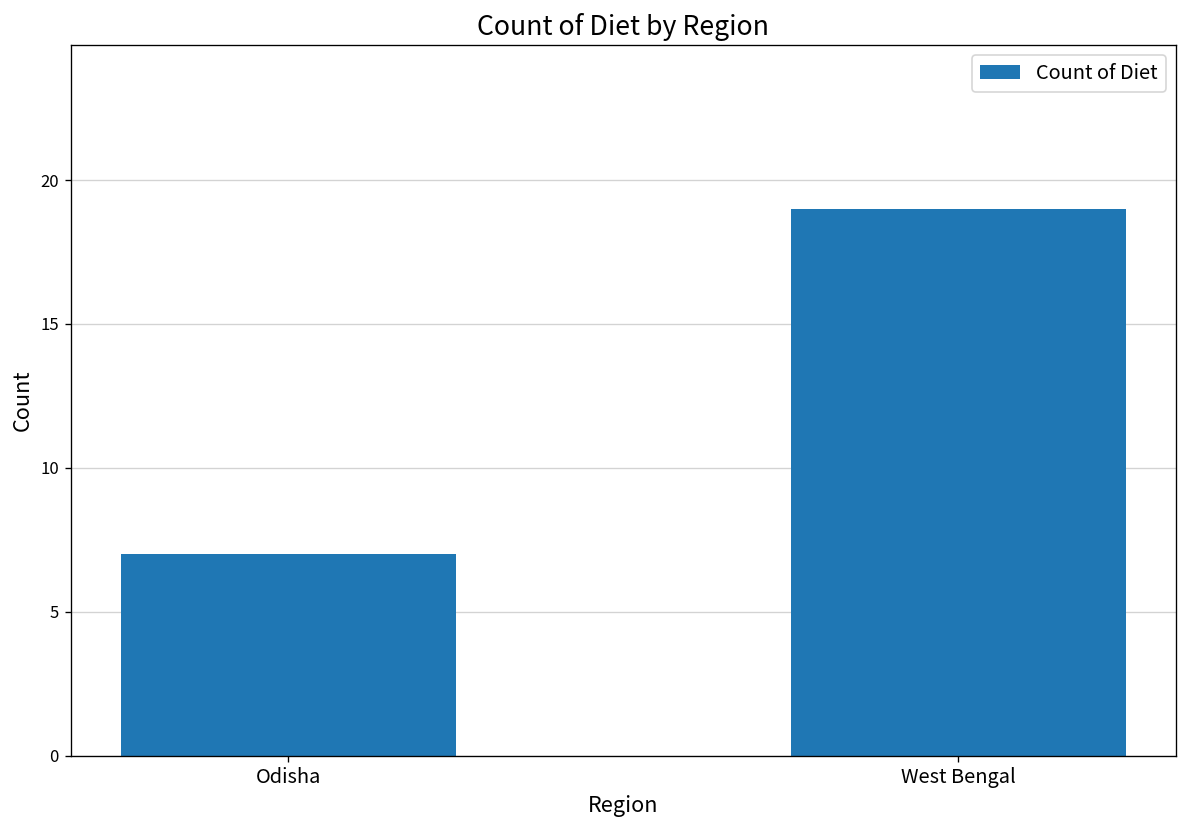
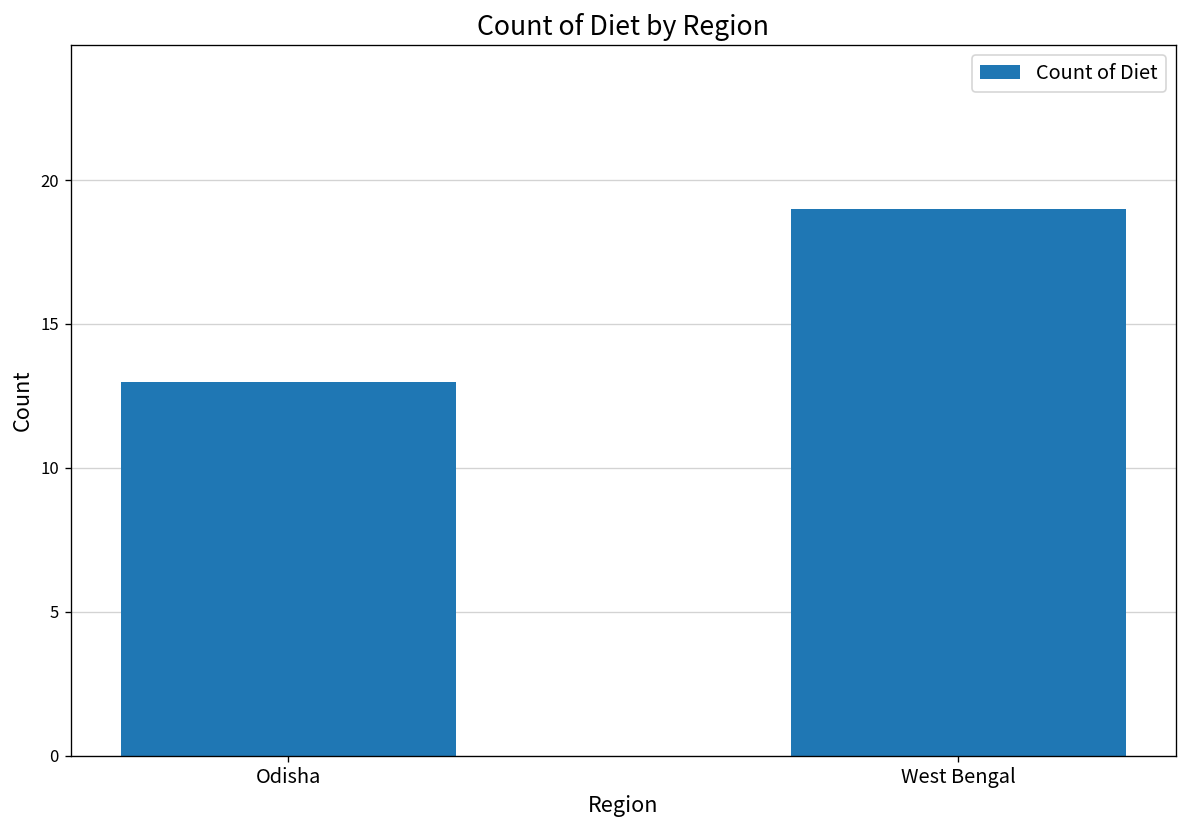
Odisha: 7 -> 13
